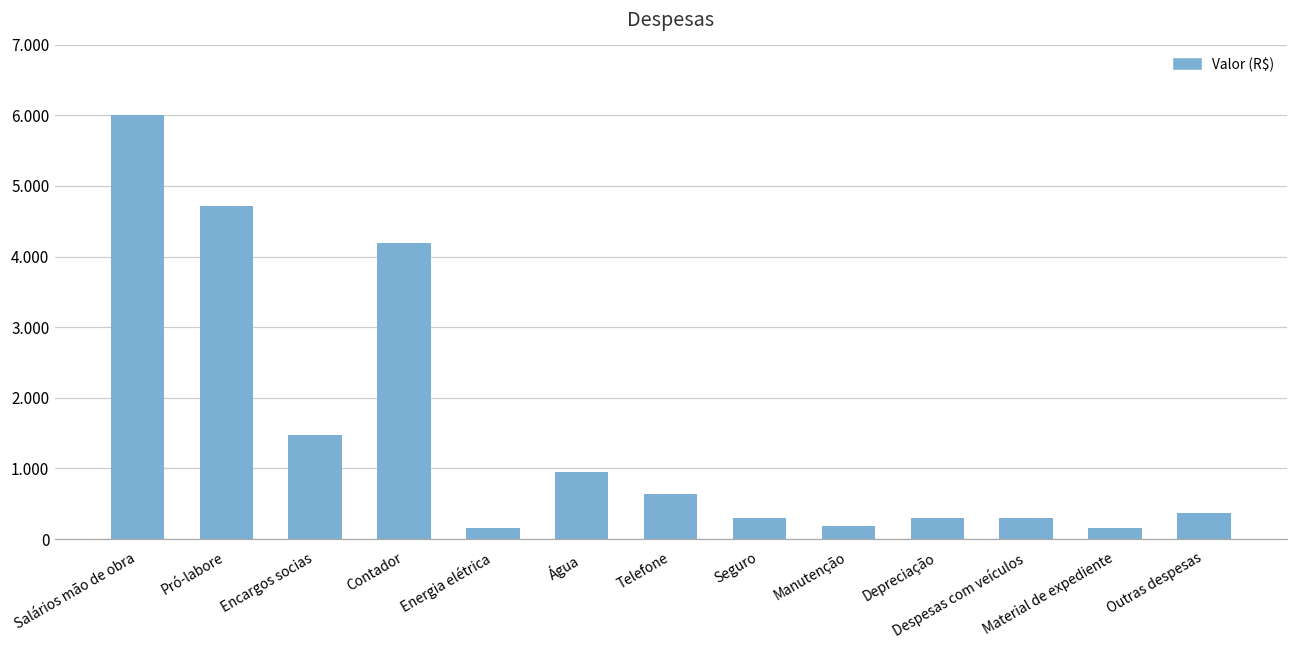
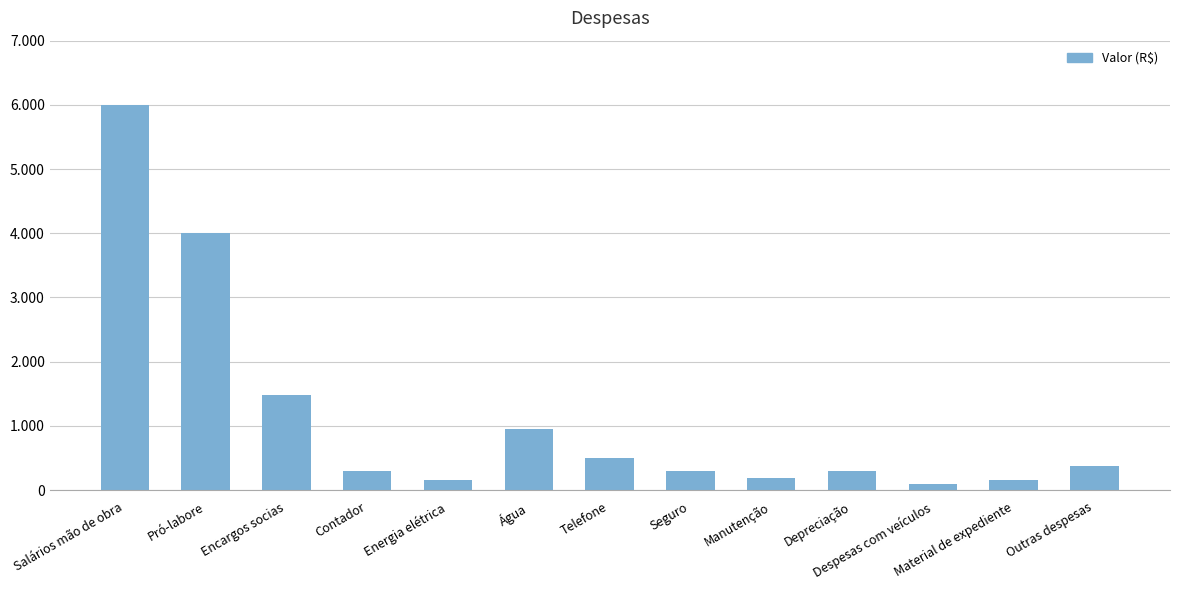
Pró-labore: 4.7 -> 4.0
Contador: 4.2 -> 0.3
Telefone: 0.6 -> 0.5
Despesas com veículos: 0.3 -> 0.1
